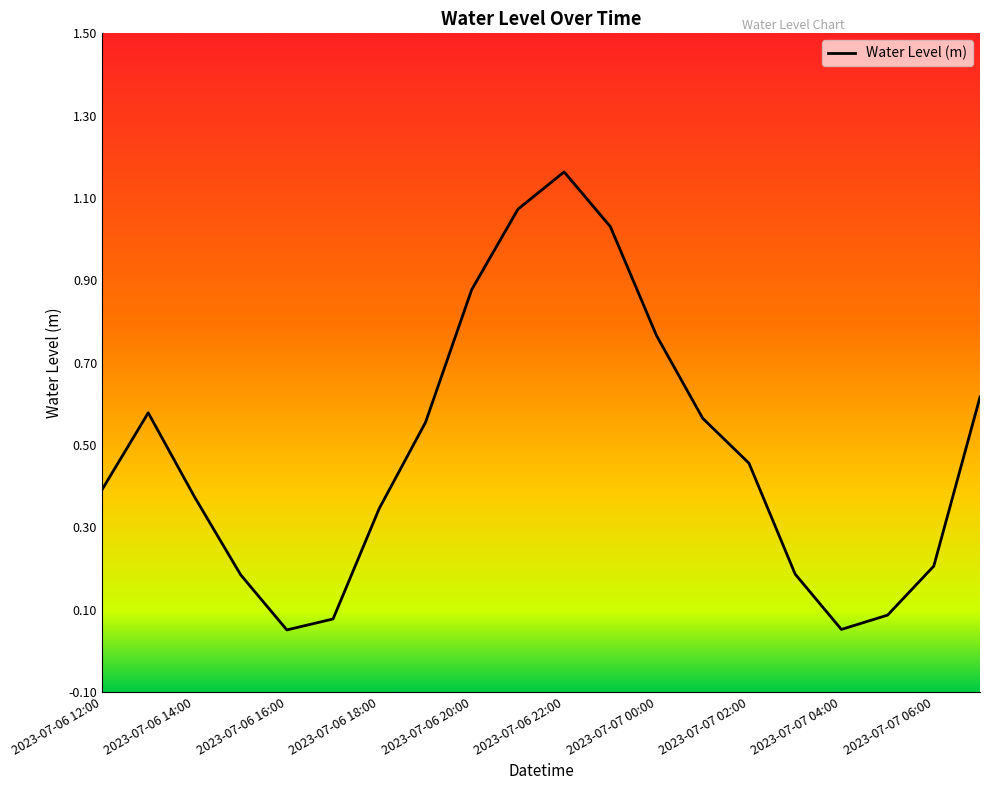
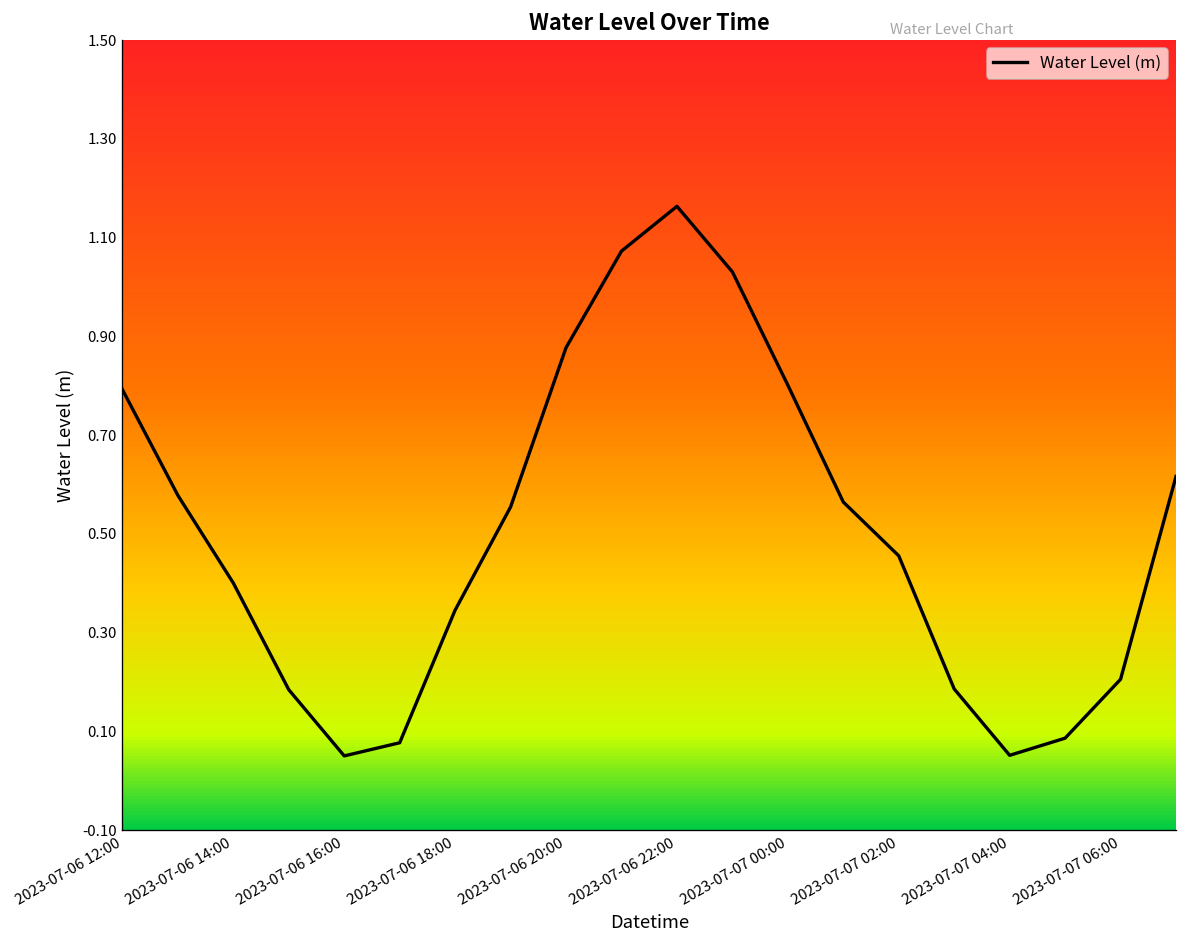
2023-07-06 12:00: 0.39 -> 0.79
2023-07-06 14:00: 0.37 -> 0.40
2023-07-07 00:00: 0.77 -> 0.80
